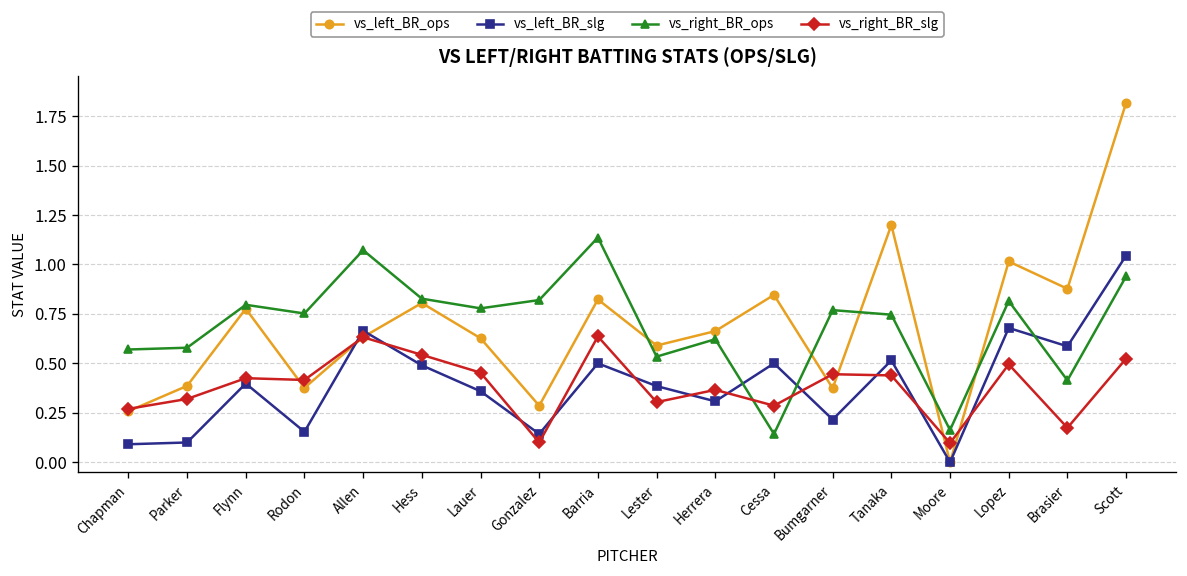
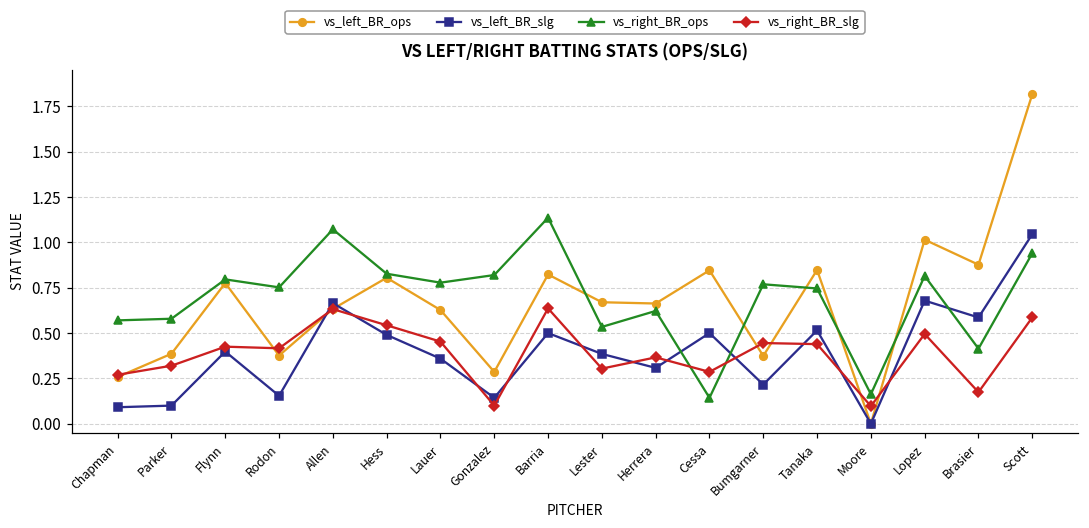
vs_left_BR_ops, Lester: 0.59 -> 0.67
vs_left_BR_ops, Tanaka: 1.20 -> 0.85
vs_right_BR_slg, Scott: 0.52 -> 0.59
